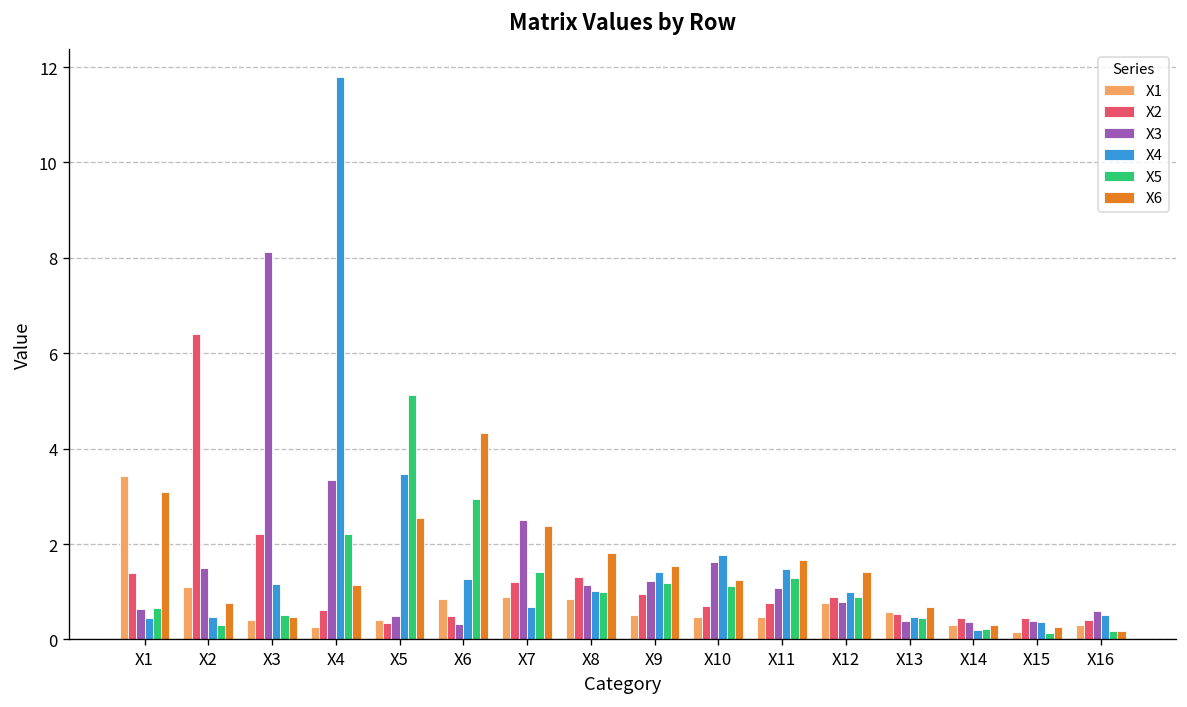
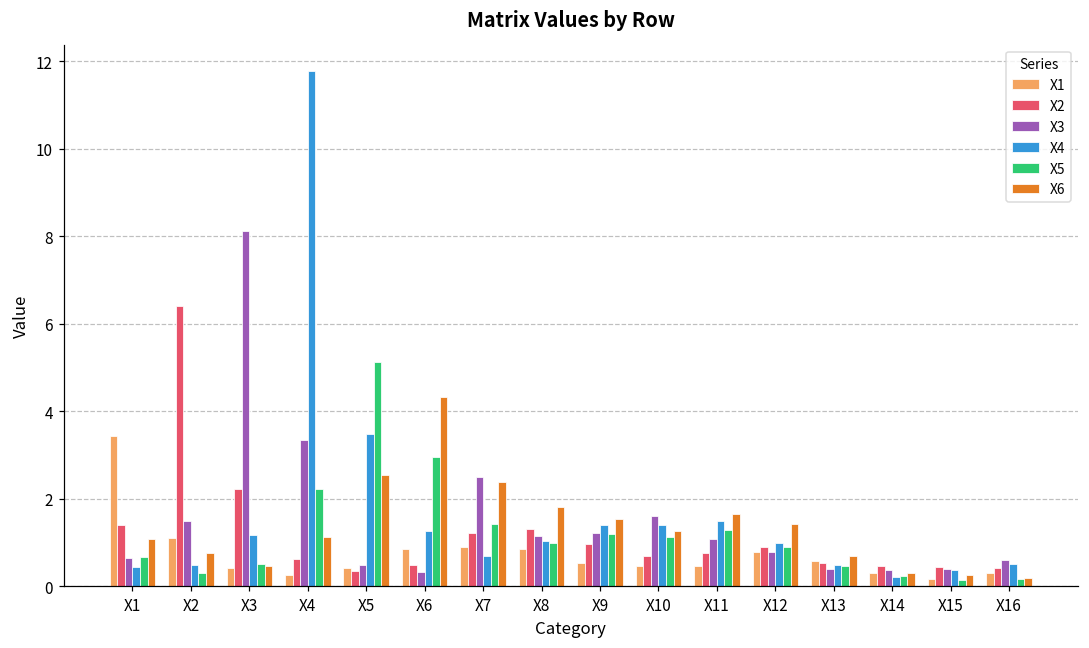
X6, X1: 3.1 -> 1.1
X4, X10: 1.8 -> 1.4
